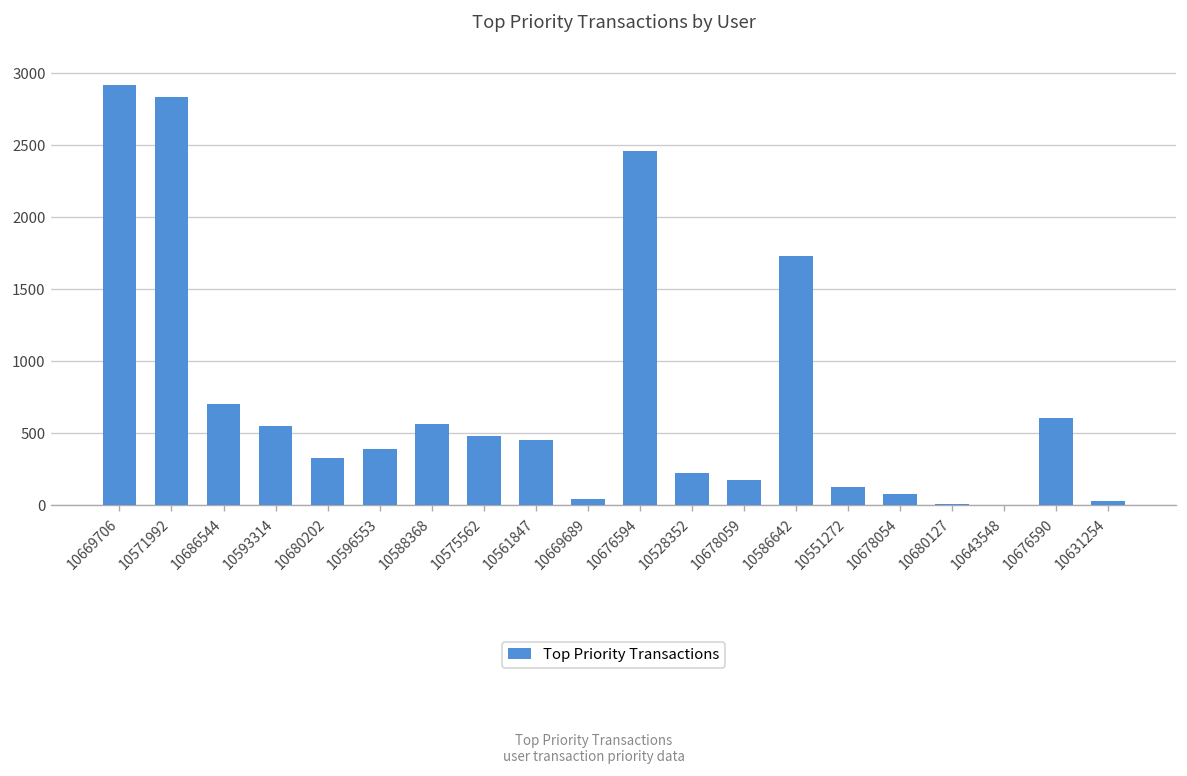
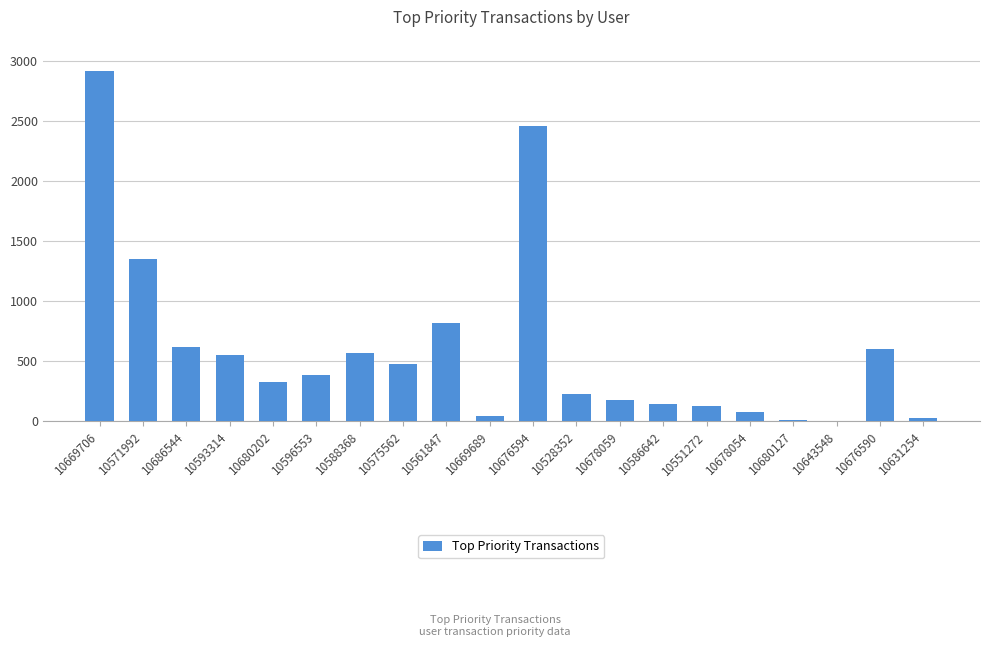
10571992: 2830 -> 1350
10686544: 710 -> 620
10561847: 450 -> 820
10586642: 1730 -> 150
